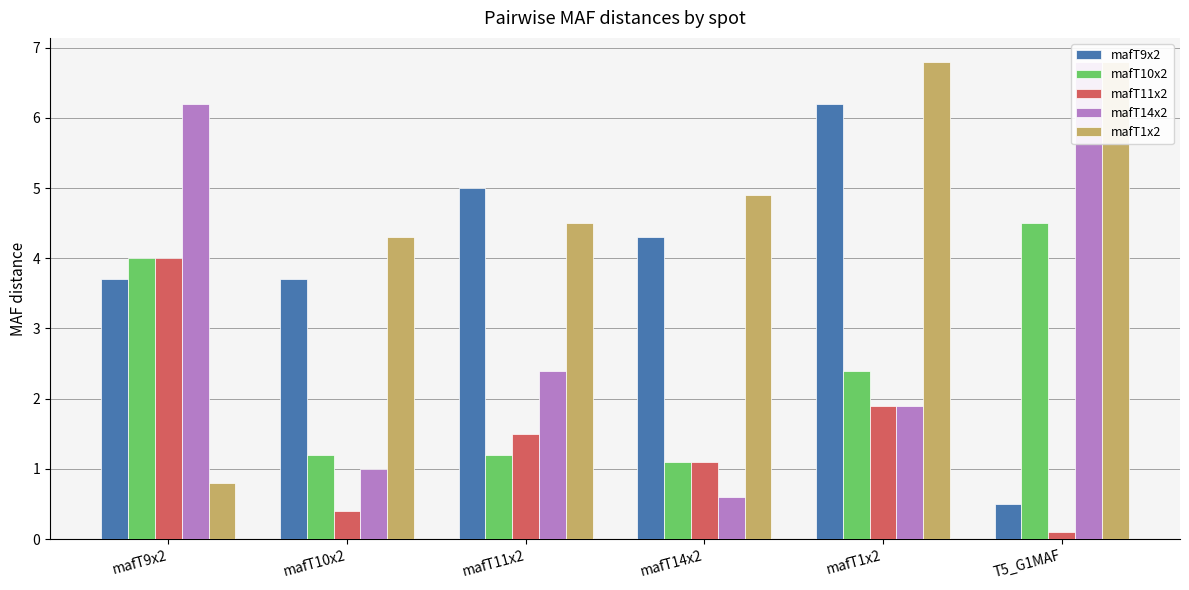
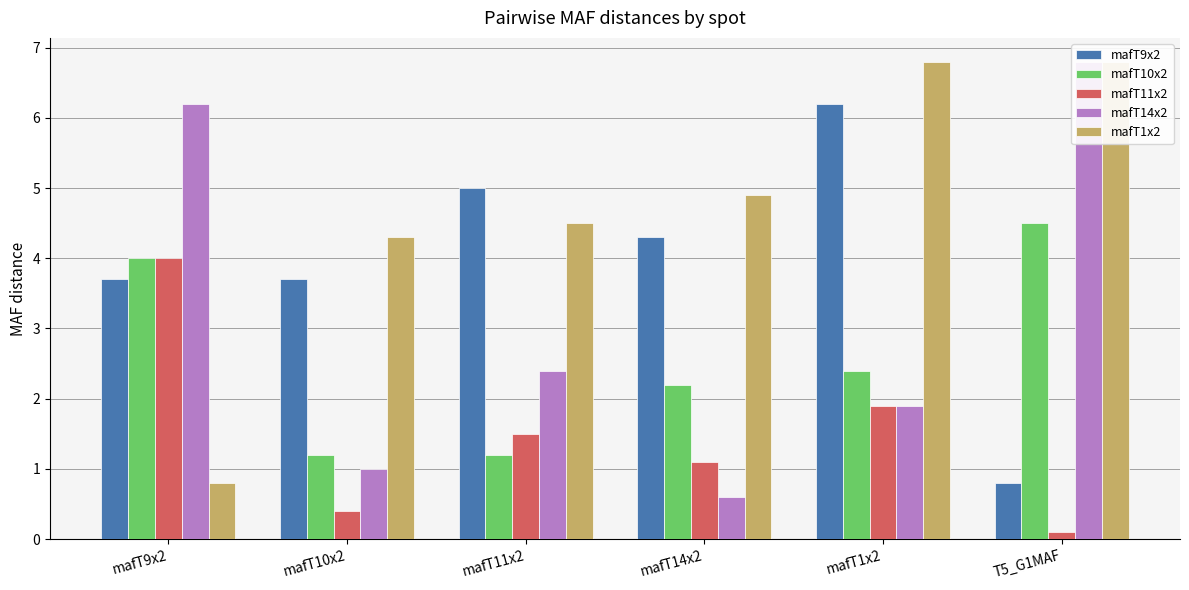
mafT10x2, mafT14x2: 1.1 -> 2.2
mafT9x2, T5_G1MAF: 0.5 -> 0.8
